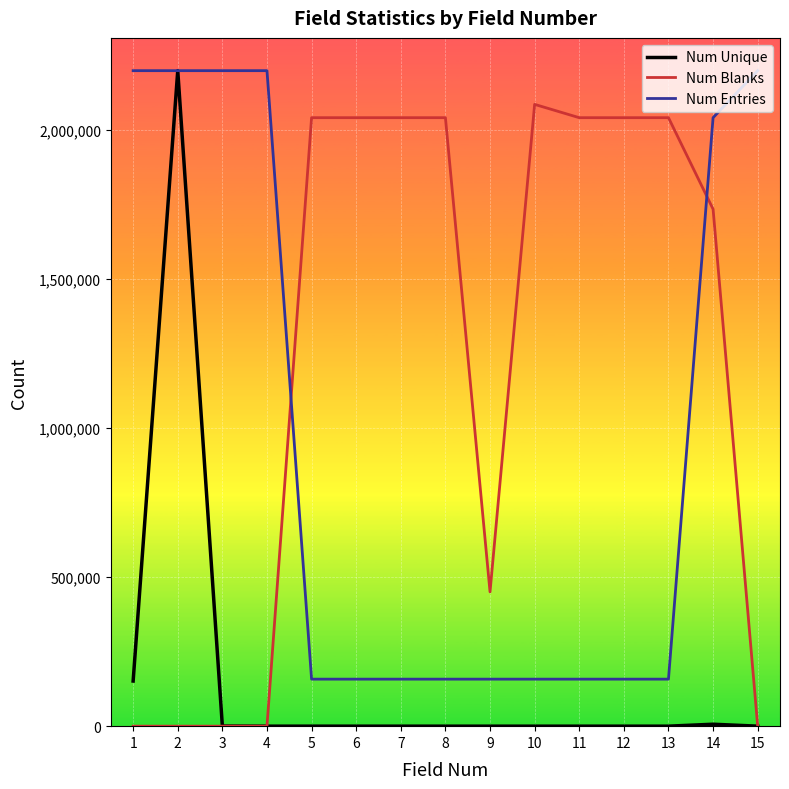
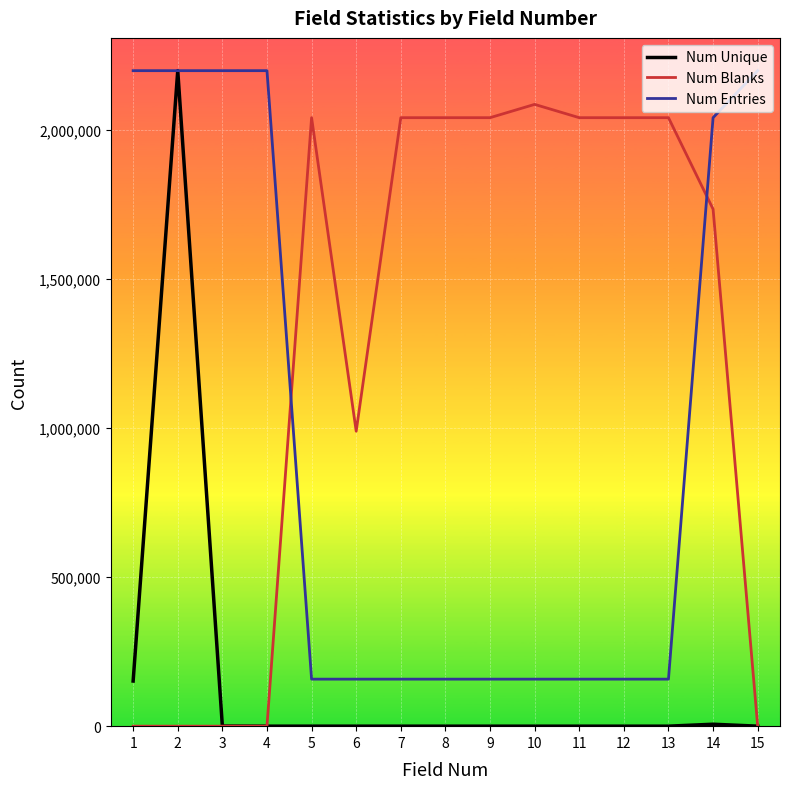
Num Blanks, 6: 2,040,000 -> 990,000
Num Blanks, 9: 450,000 -> 2,040,000
